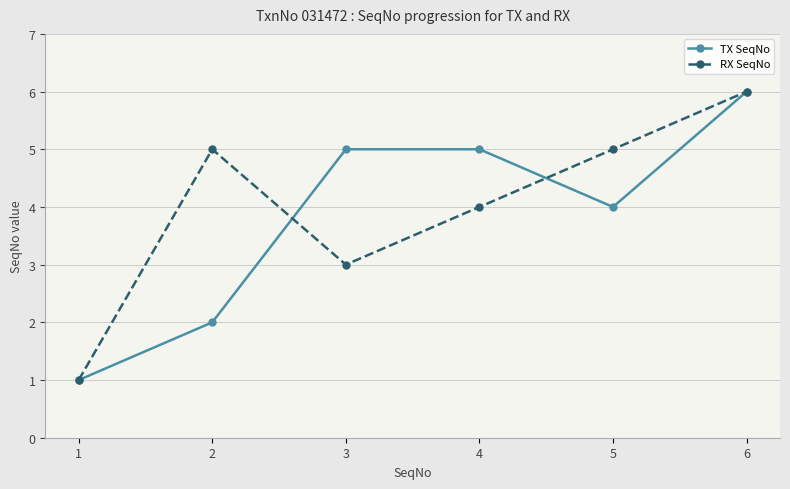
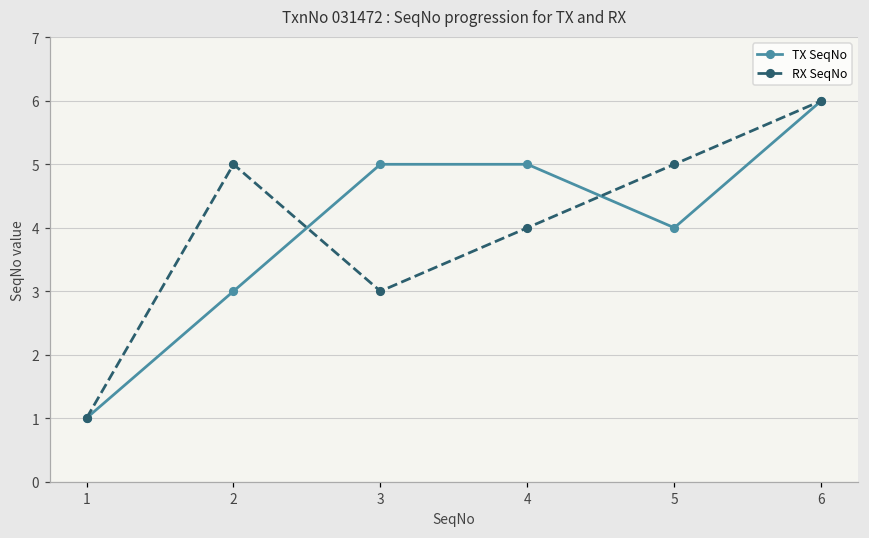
TX SeqNo, 2: 2 -> 3
